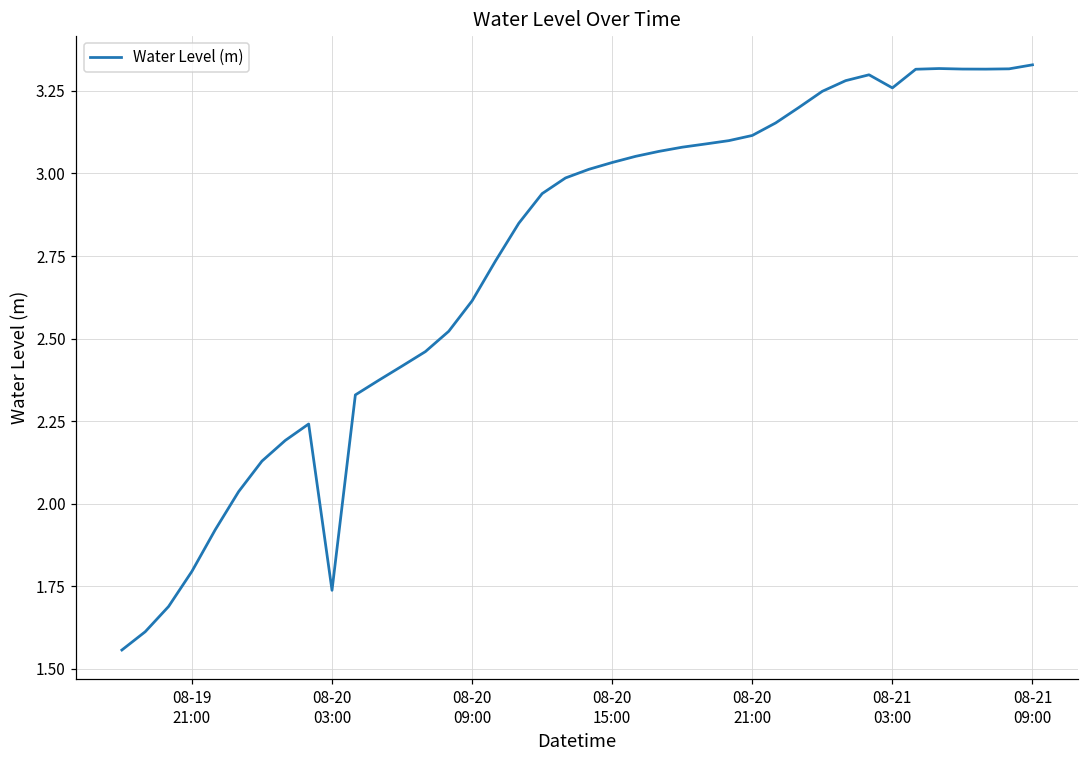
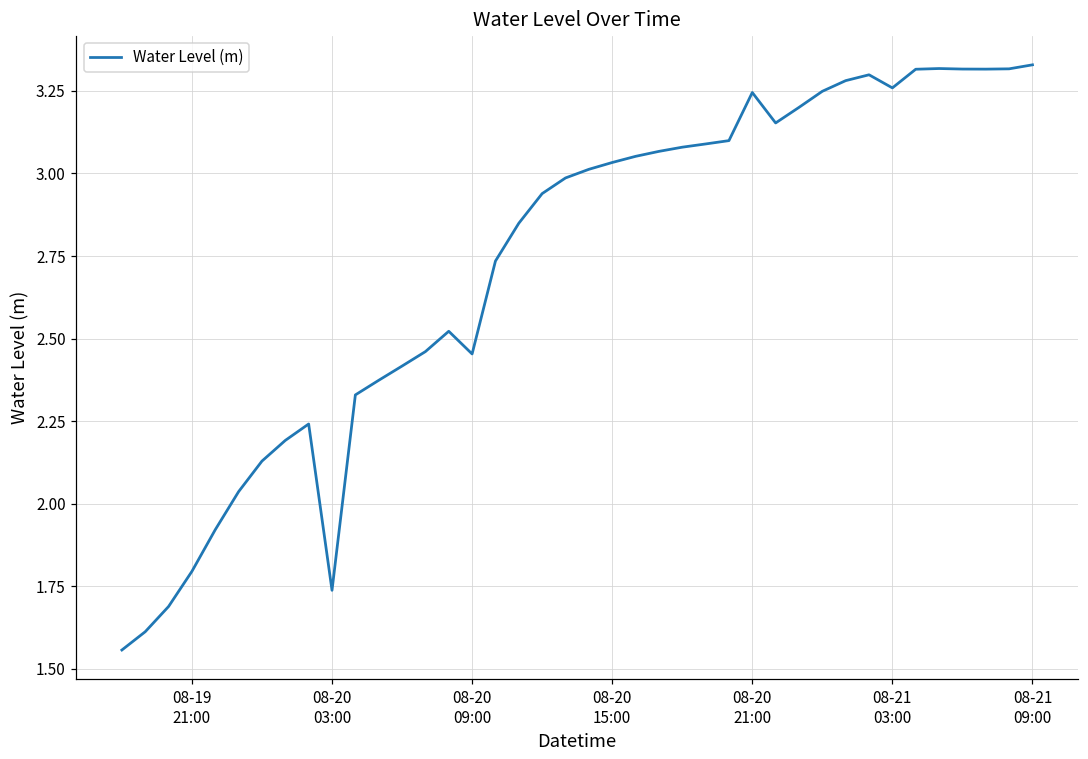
08-20 09:00: 2.61 -> 2.45
08-20 21:00: 3.11 -> 3.24
